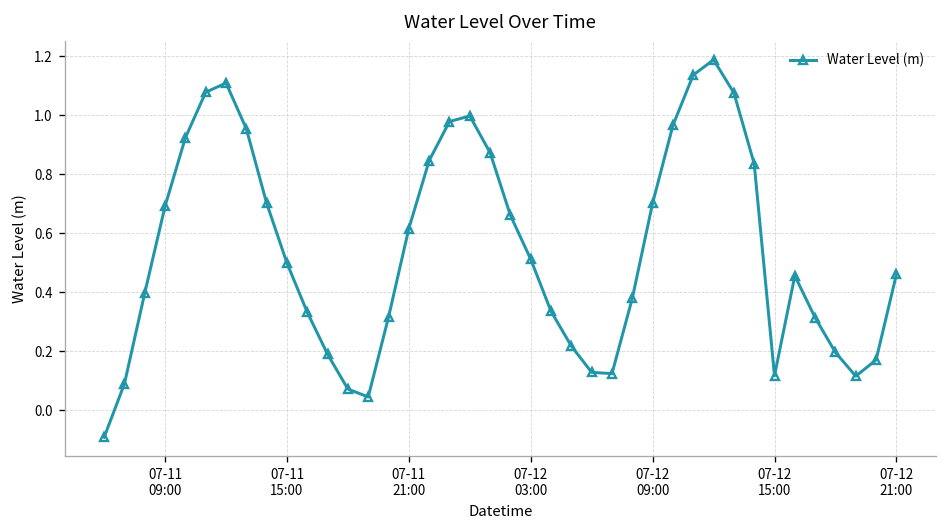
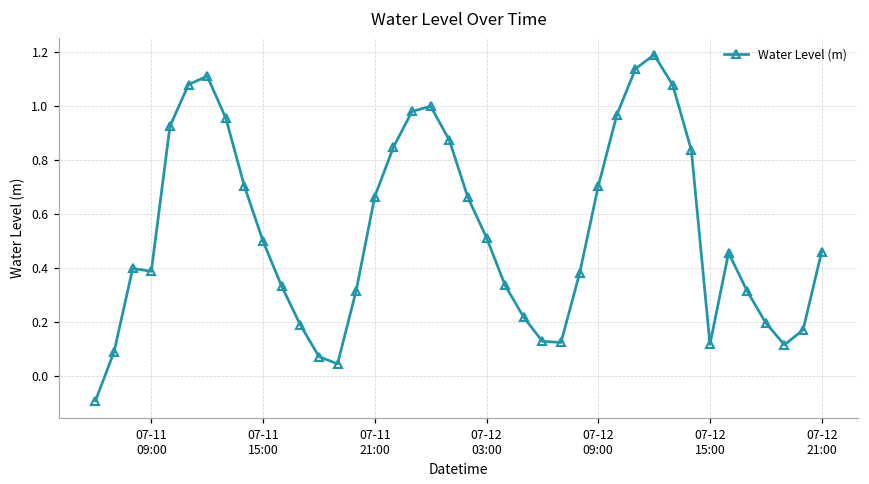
07-11 09:00: 0.69 -> 0.39
07-11 21:00: 0.62 -> 0.66
